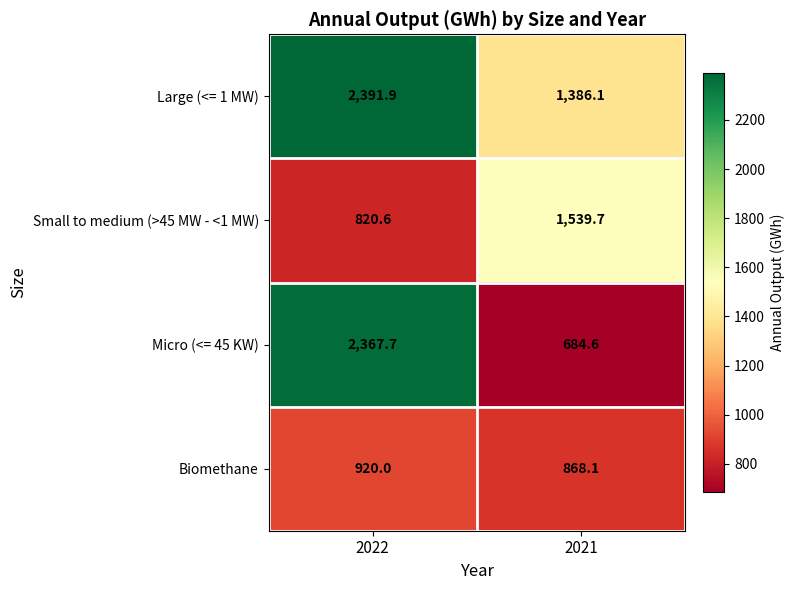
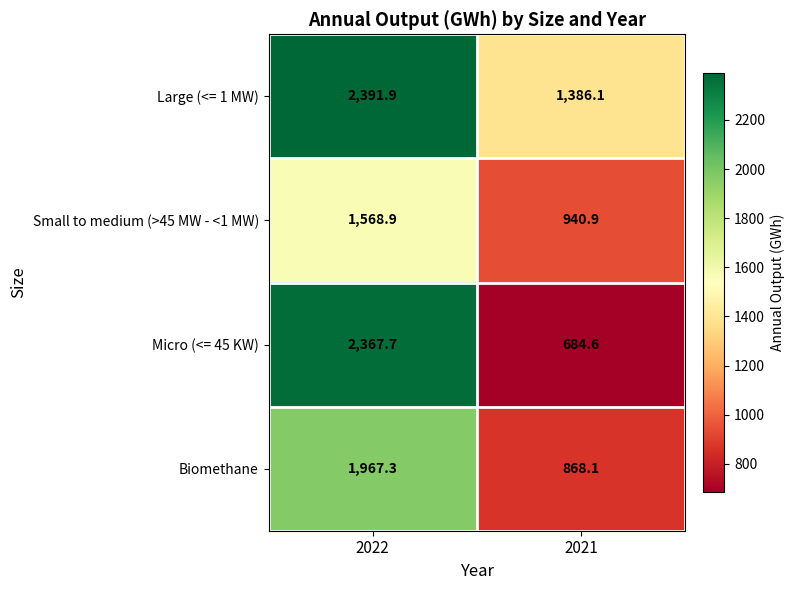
Small to medium (>45 MW - <1 MW), 2022: 820.6 -> 1,568.9
Small to medium (>45 MW - <1 MW), 2021: 1,539.7 -> 940.9
Biomethane, 2022: 920.0 -> 1,967.3
